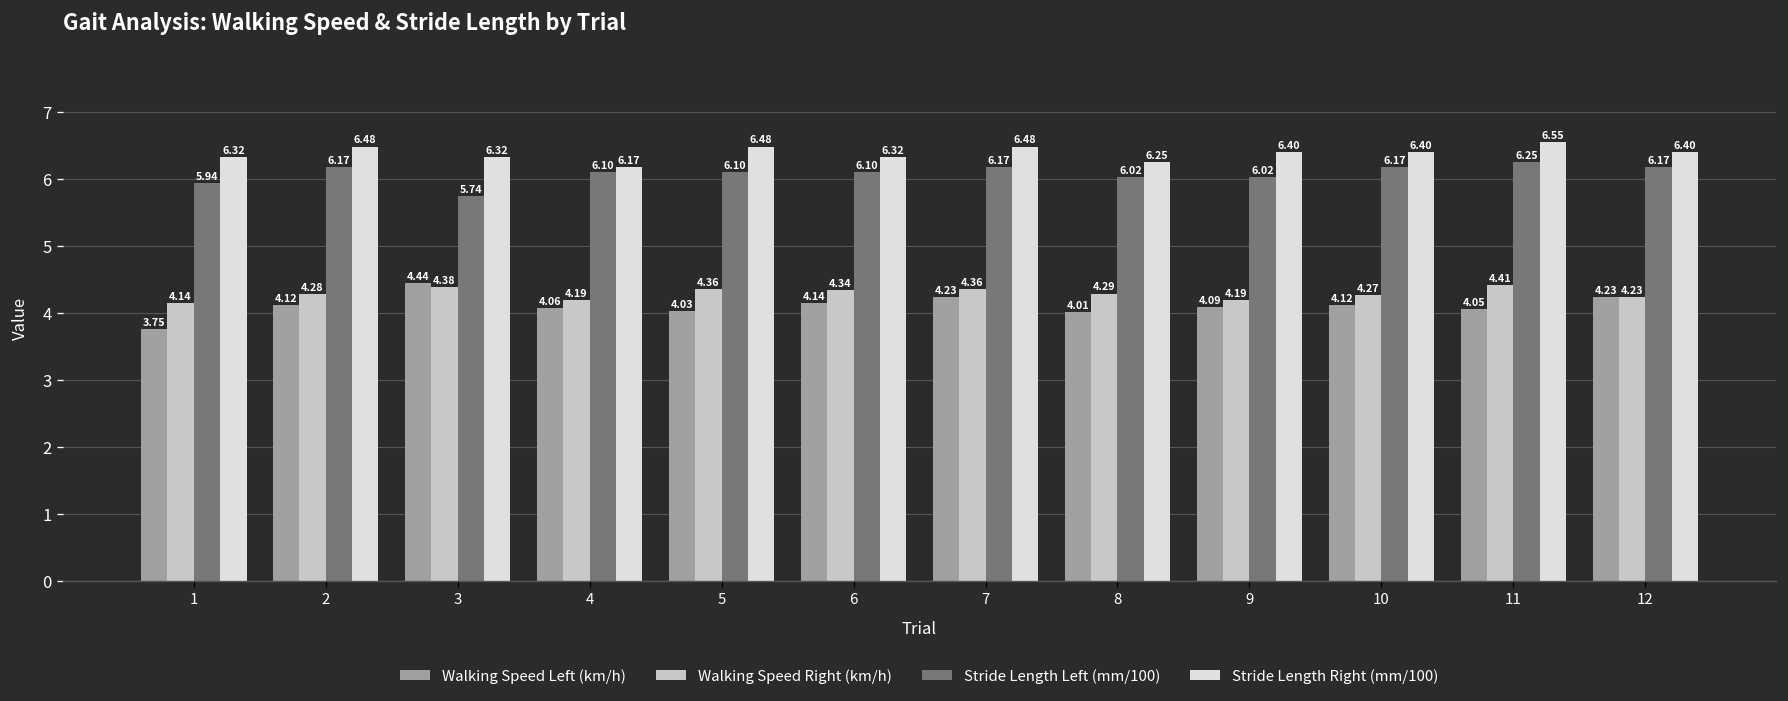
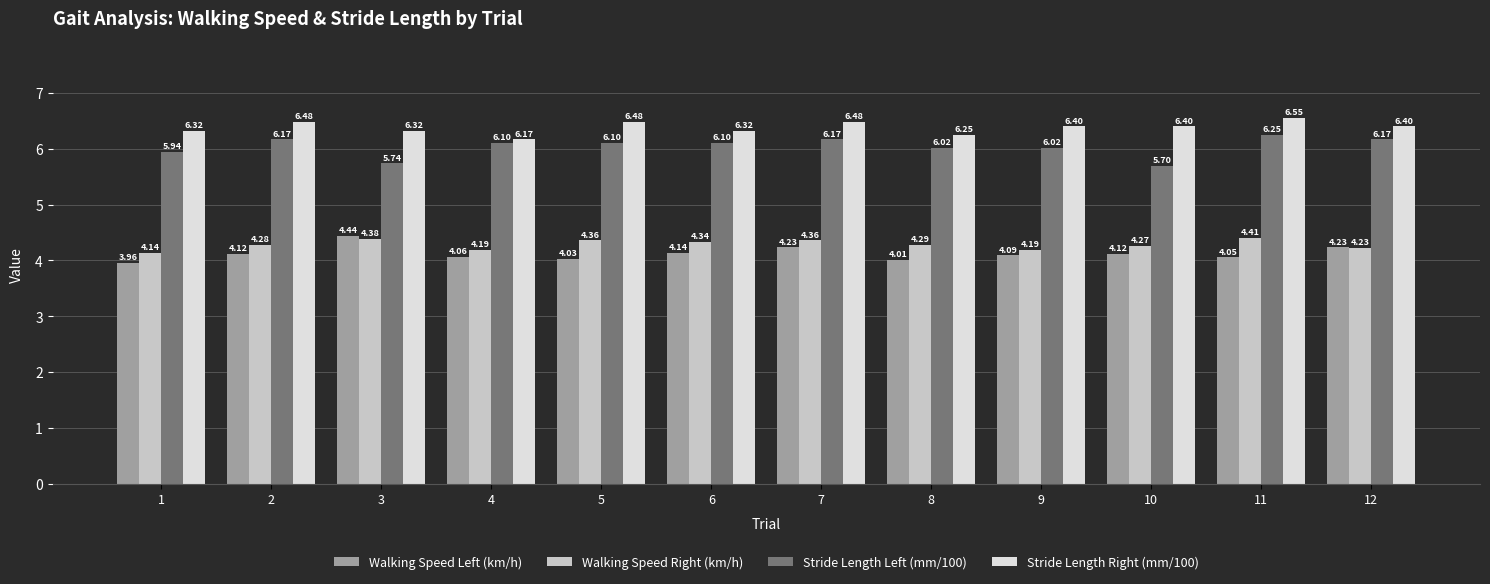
Walking Speed Left (km/h), 1: 3.75 -> 3.96
Stride Length Left (mm/100), 10: 6.17 -> 5.70
